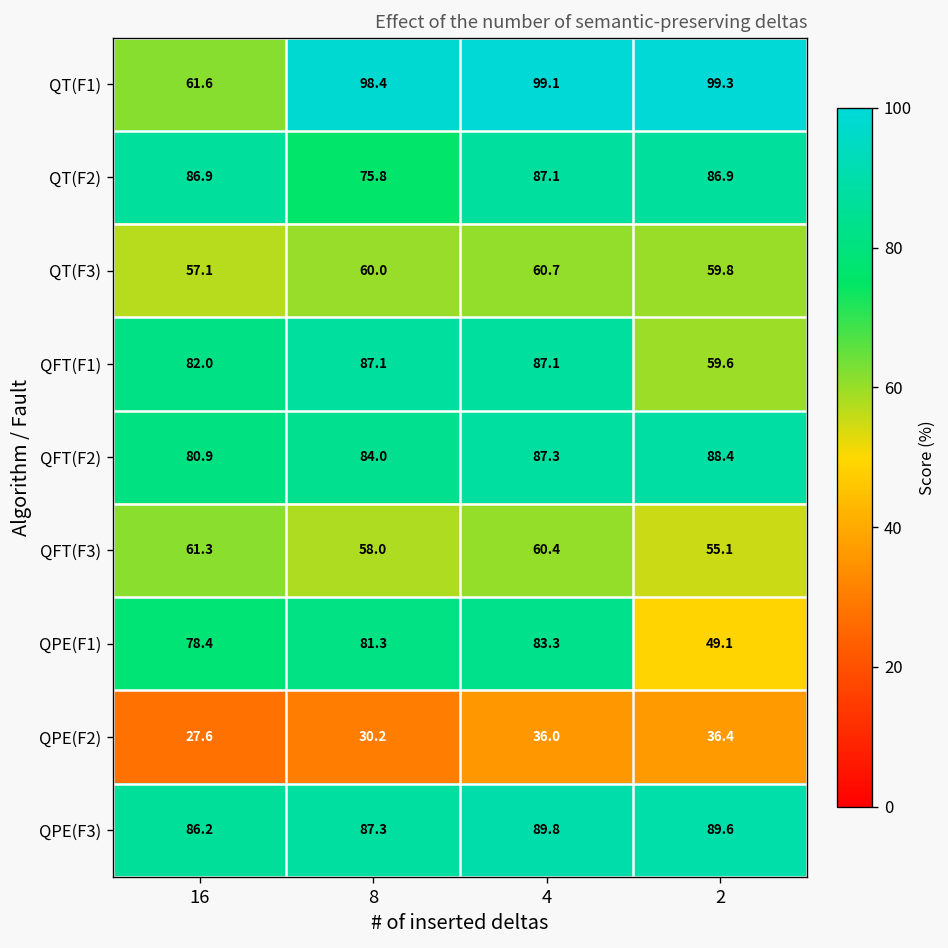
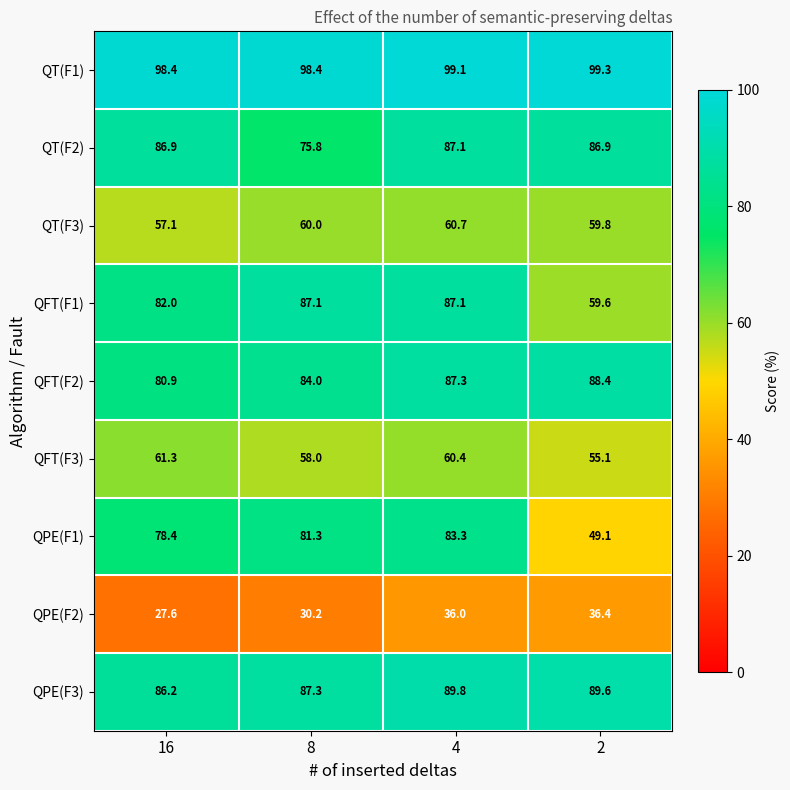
QT(F1), 16: 61.6 -> 98.4
